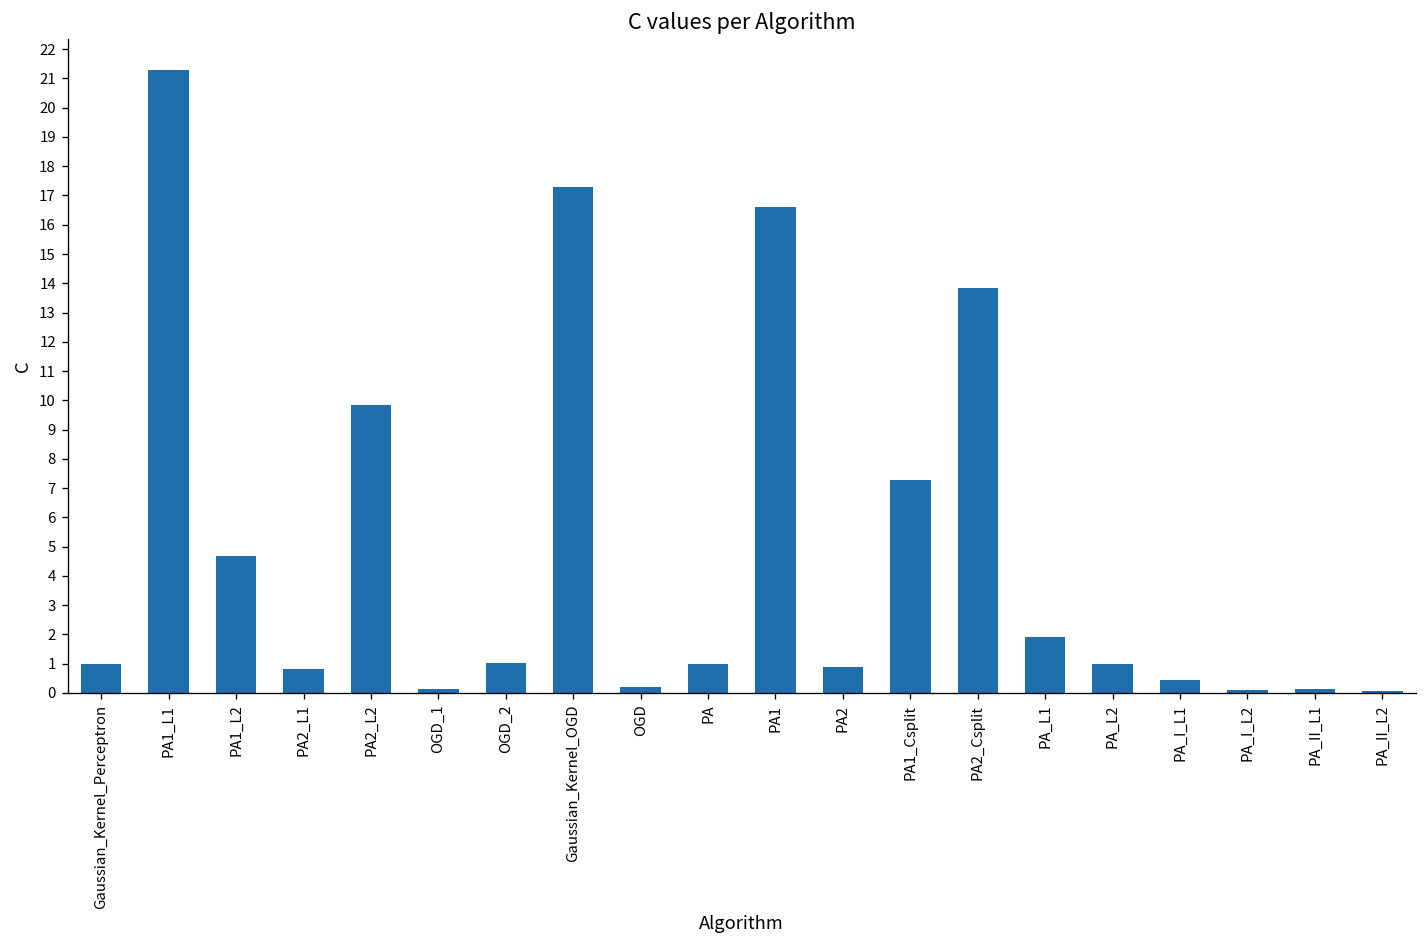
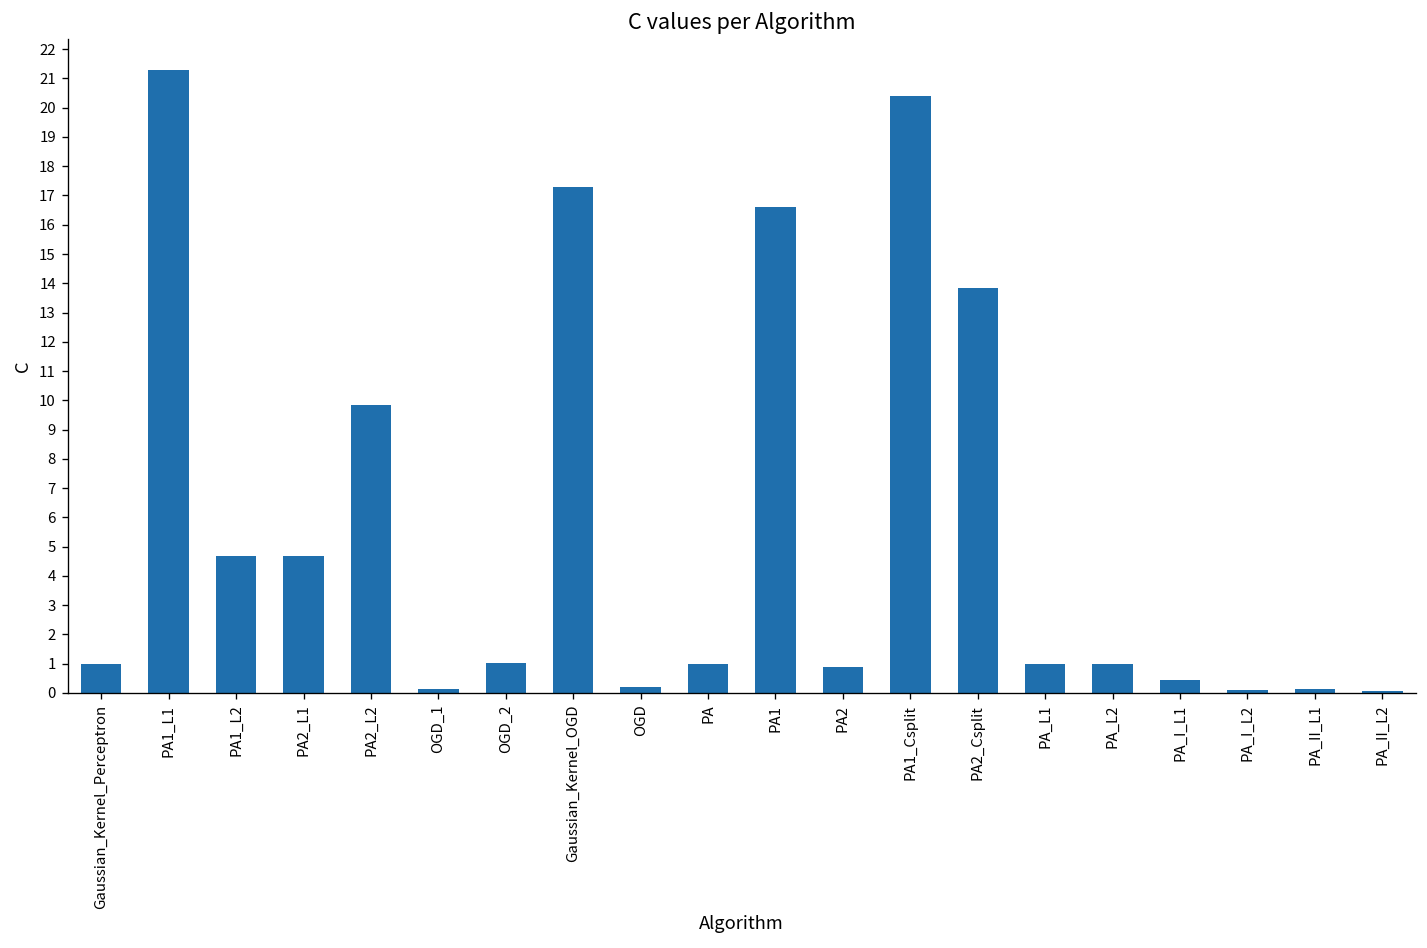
PA2_L1: 0.8 -> 4.7
PA1_Csplit: 7.3 -> 20.4
PA_L1: 1.9 -> 1.0
